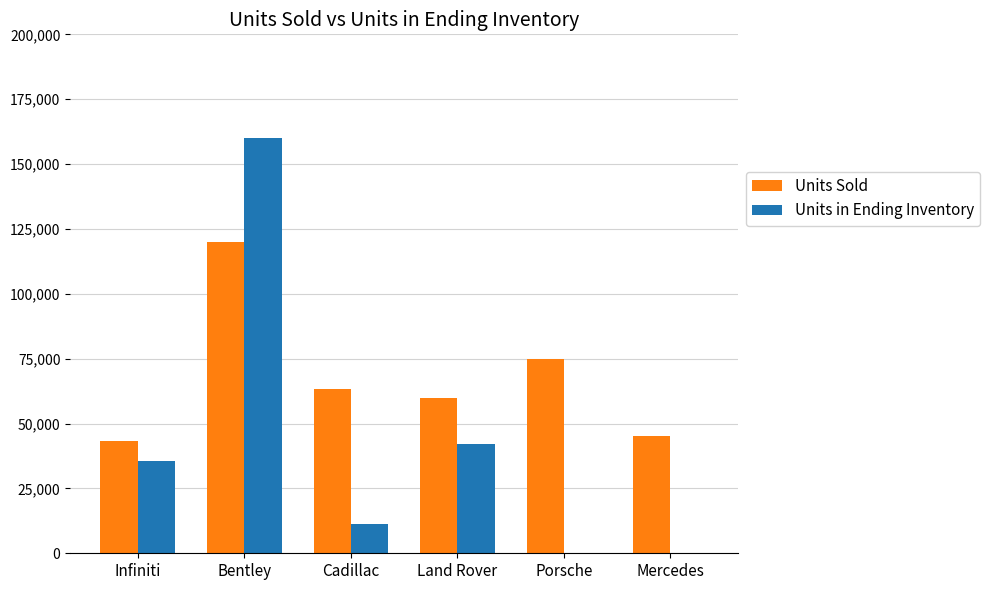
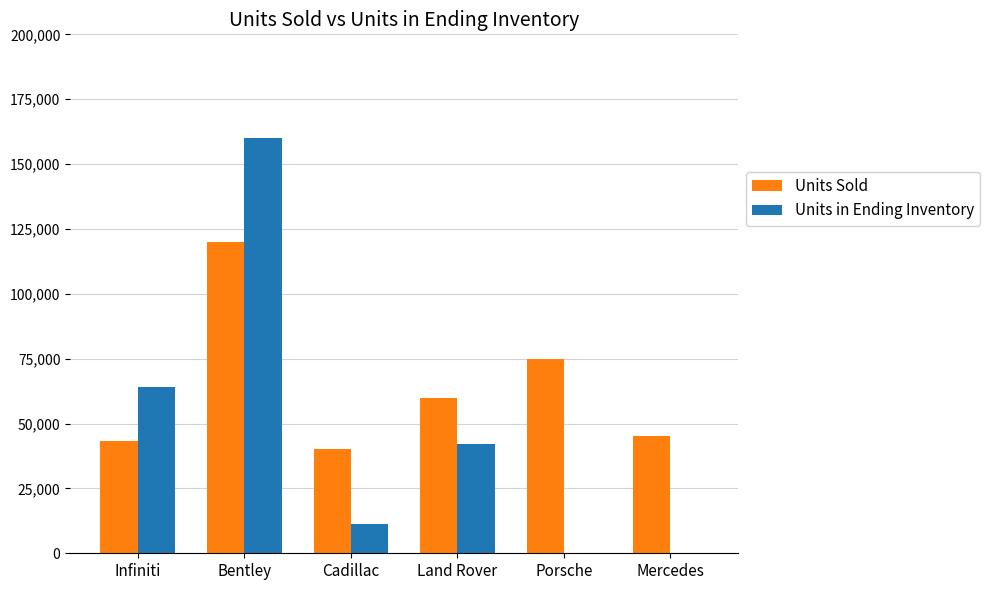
Units in Ending Inventory, Infiniti: 35,000 -> 64,000
Units Sold, Cadillac: 63,000 -> 40,000
